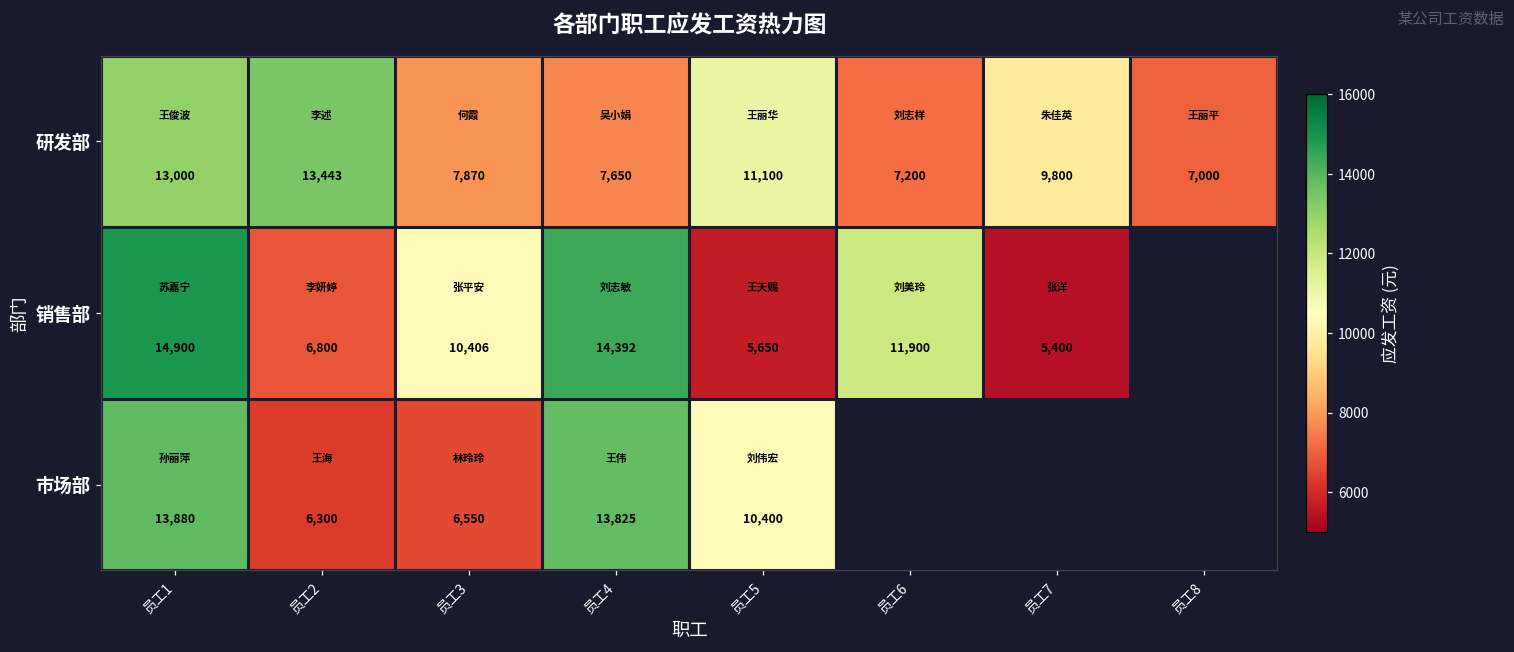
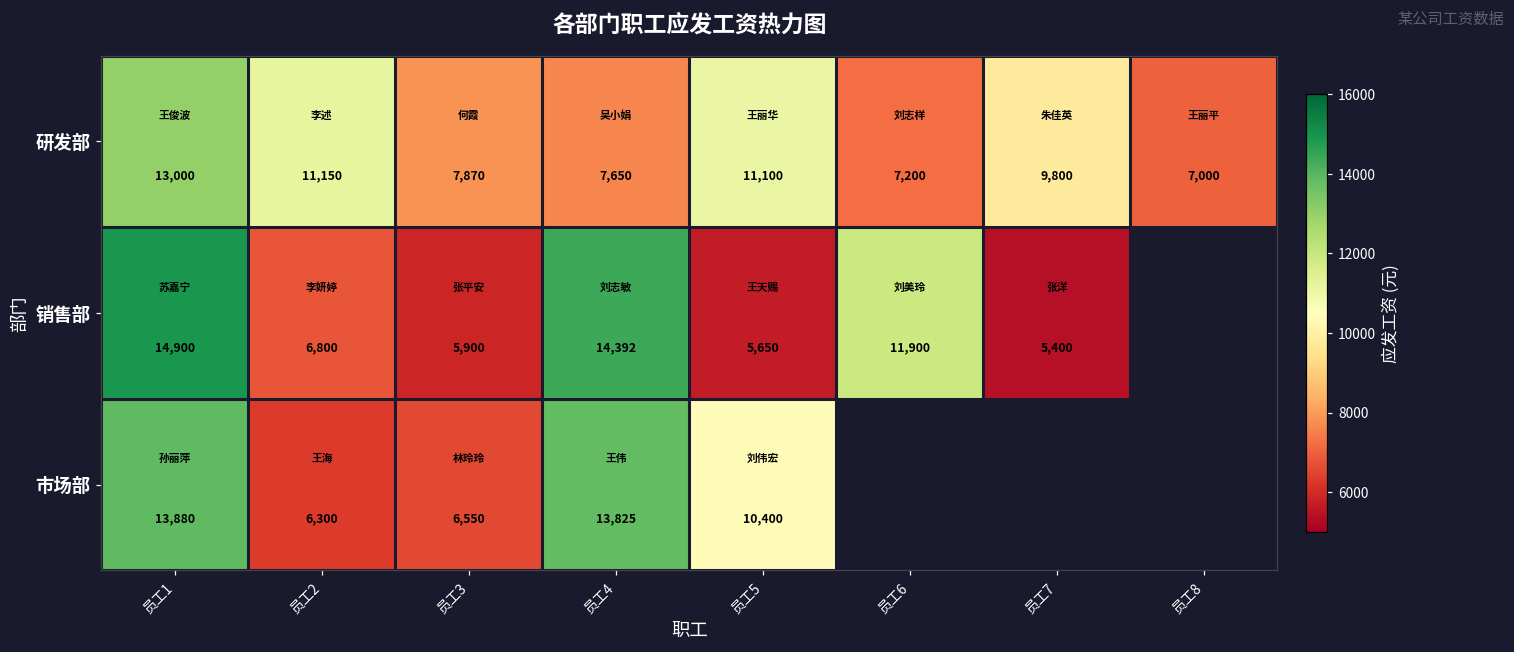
研发部, 员工2: 13,443 -> 11,150
销售部, 员工3: 10,406 -> 5,900
